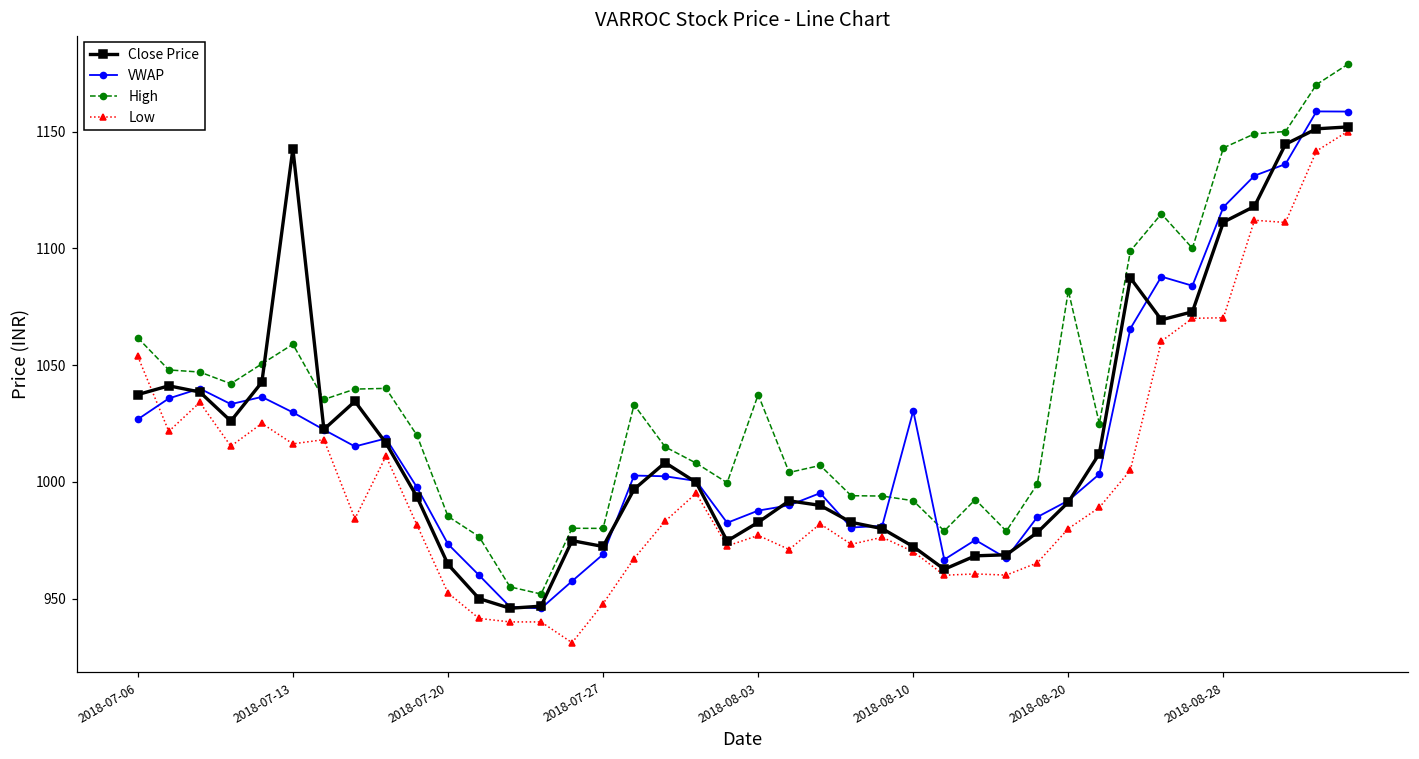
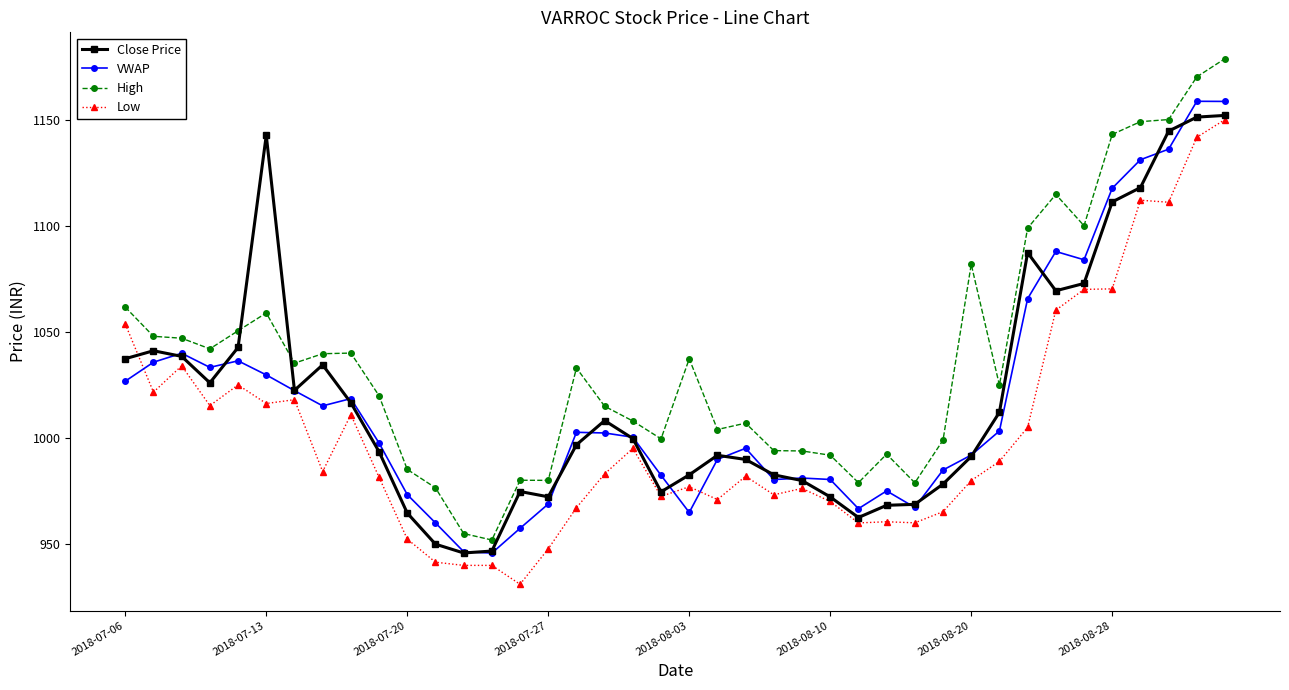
VWAP, 2018-08-03: 988 -> 965
VWAP, 2018-08-10: 1030 -> 980
